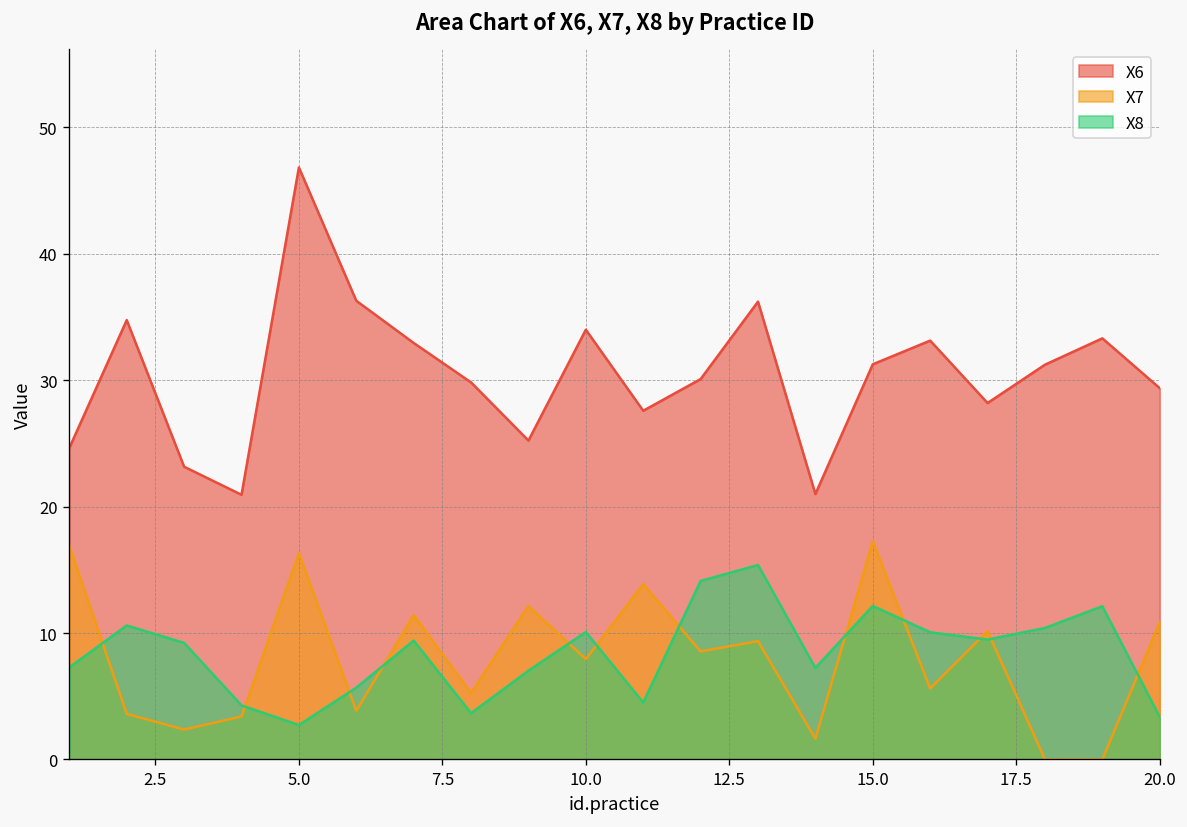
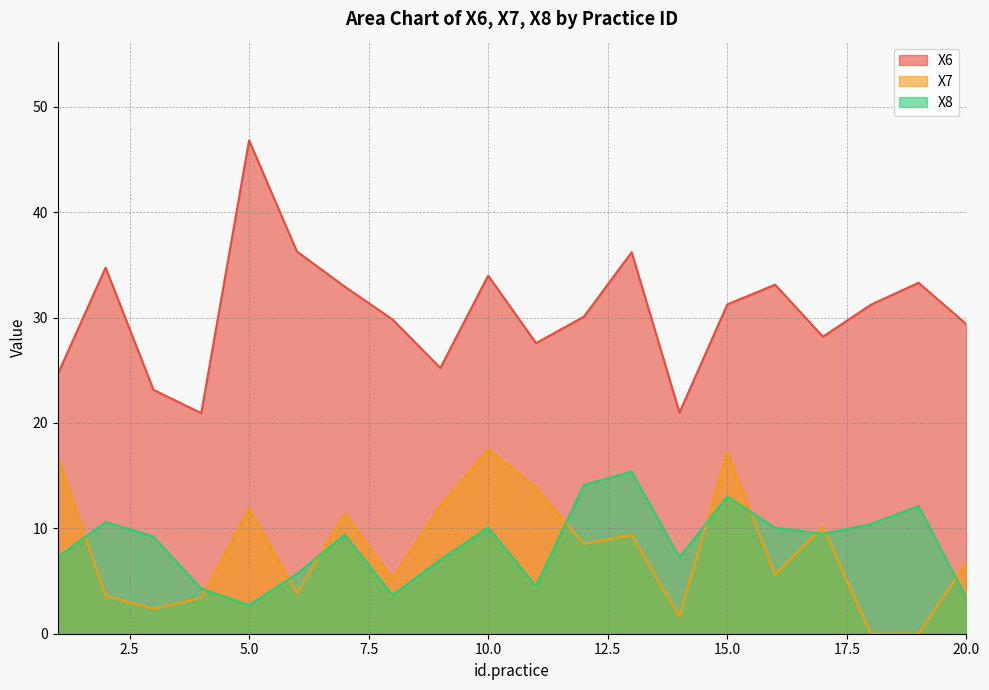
X7, 5.0: 16.3 -> 11.9
X7, 10.0: 7.9 -> 17.5
X8, 15.0: 12.1 -> 13.0
X7, 20.0: 10.9 -> 6.8
